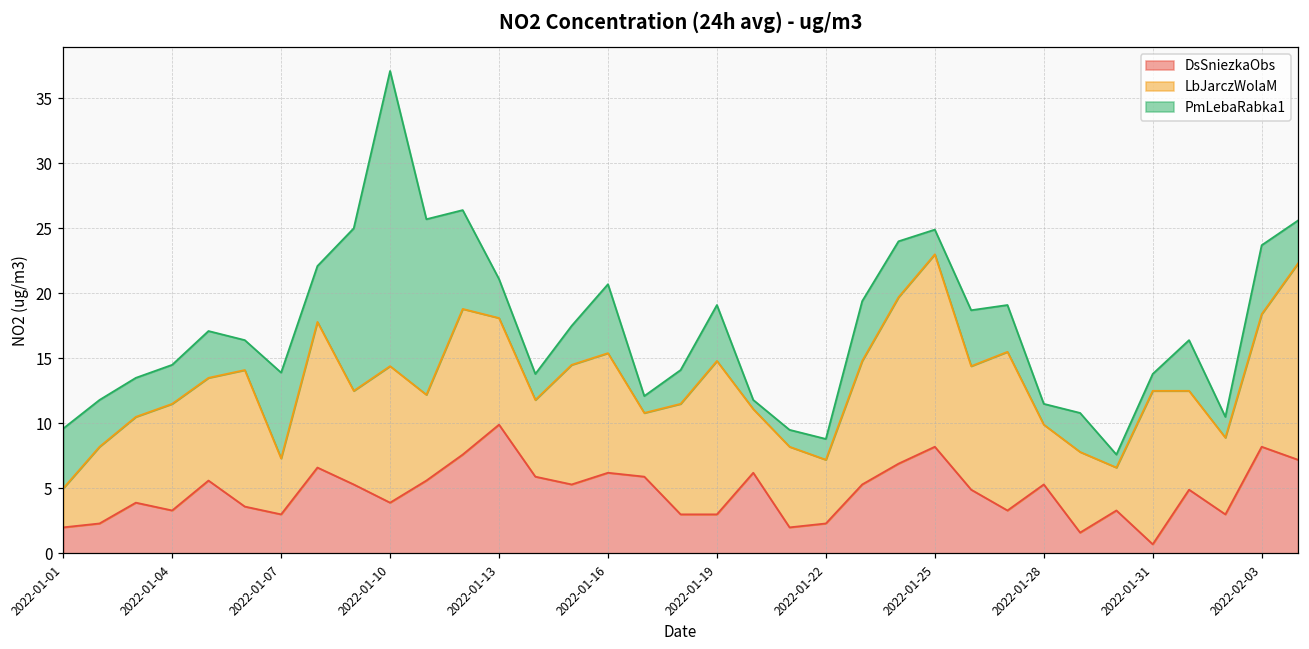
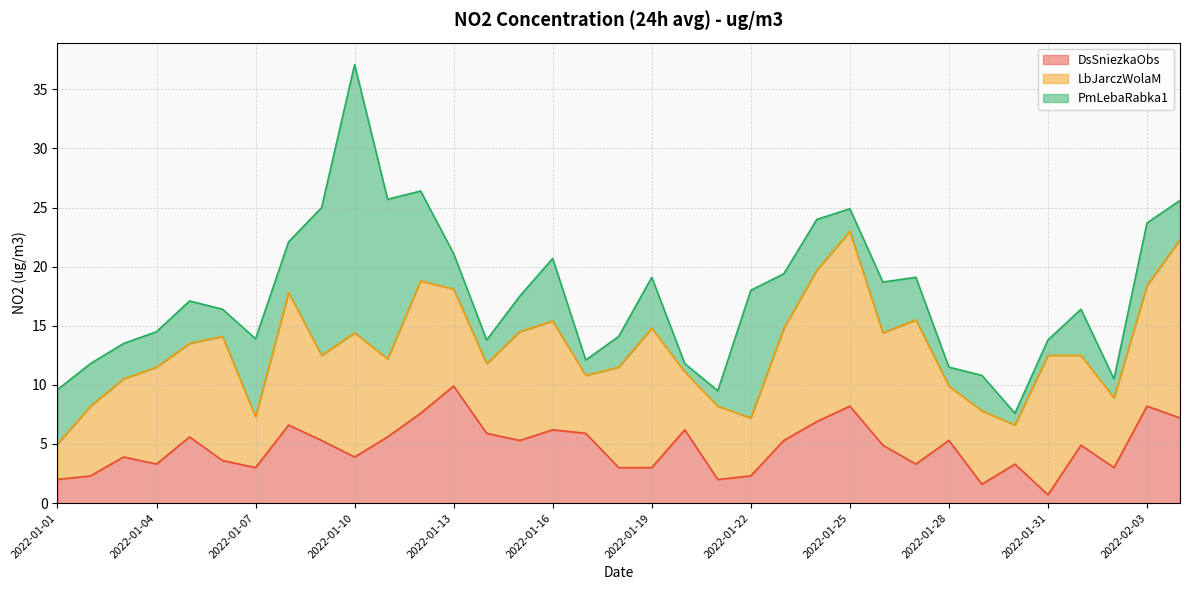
PmLebaRabka1, 2022-01-22: 1.6 -> 10.8
